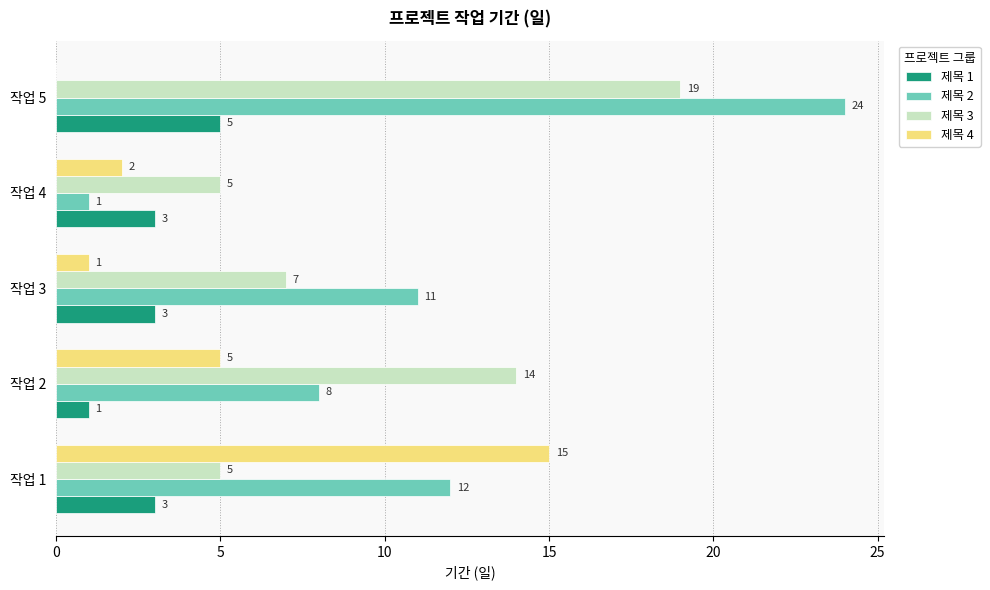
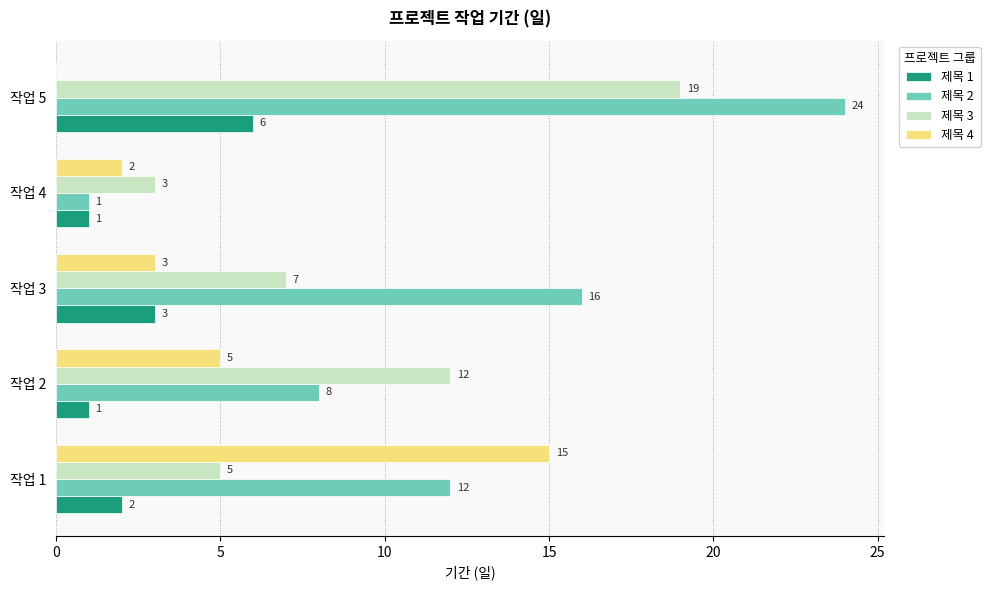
제목 1, 작업 5: 5 -> 6
제목 3, 작업 4: 5 -> 3
제목 1, 작업 4: 3 -> 1
제목 4, 작업 3: 1 -> 3
제목 2, 작업 3: 11 -> 16
제목 3, 작업 2: 14 -> 12
제목 1, 작업 1: 3 -> 2
